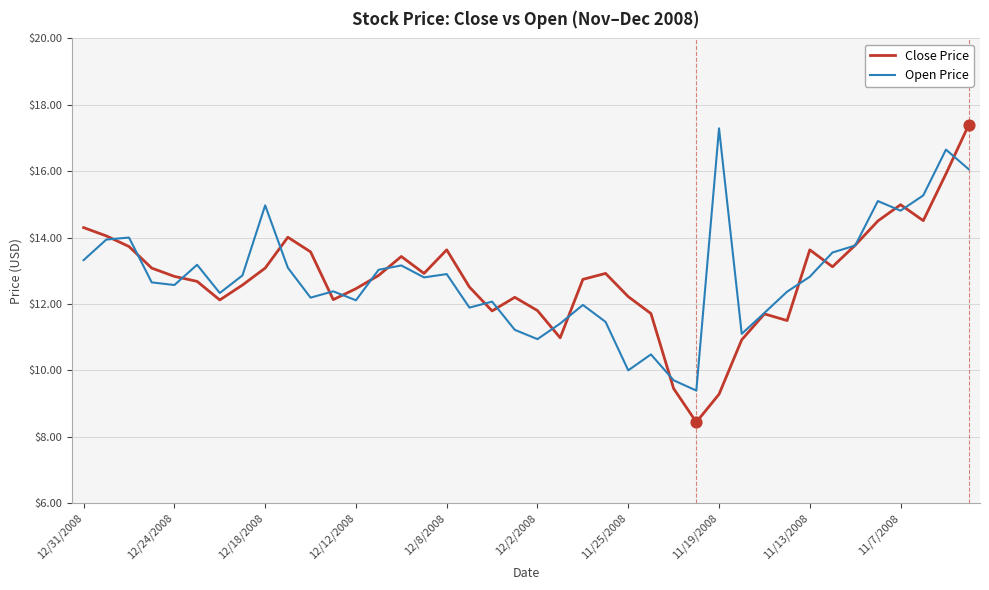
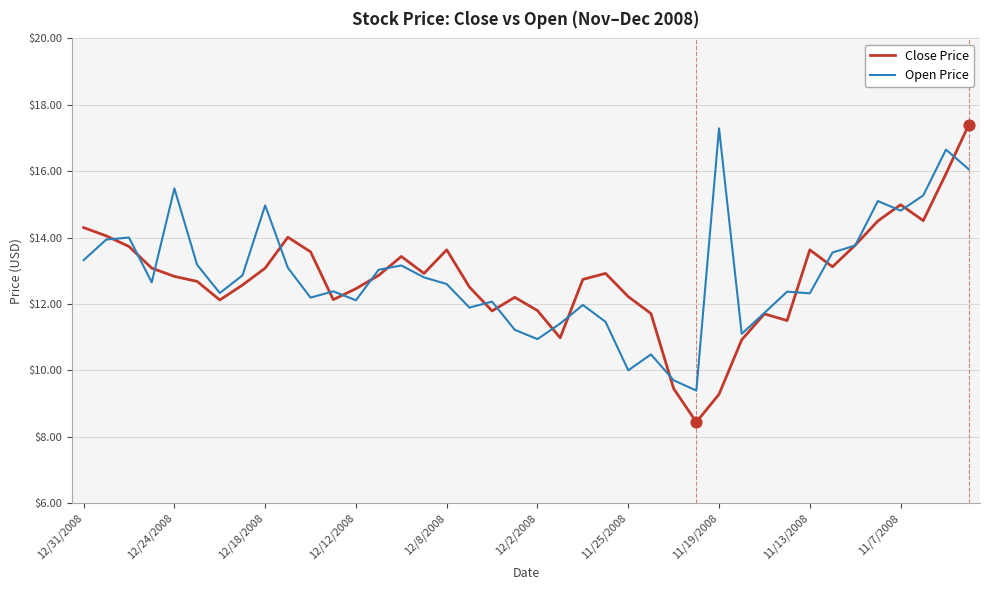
Open Price, 12/24/2008: $12.6 -> $15.5
Open Price, 12/8/2008: $12.9 -> $12.6
Open Price, 11/13/2008: $12.8 -> $12.3
